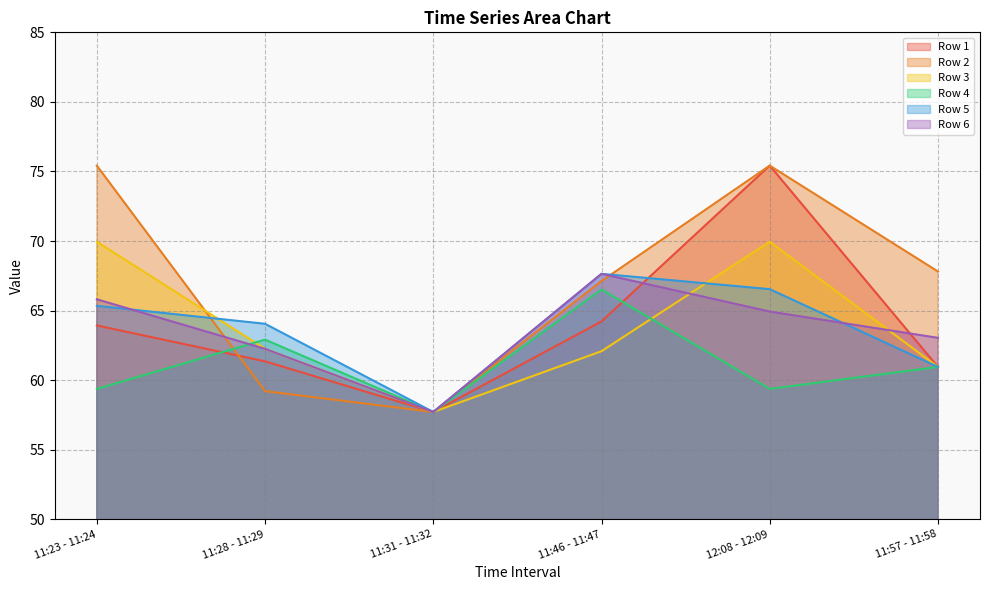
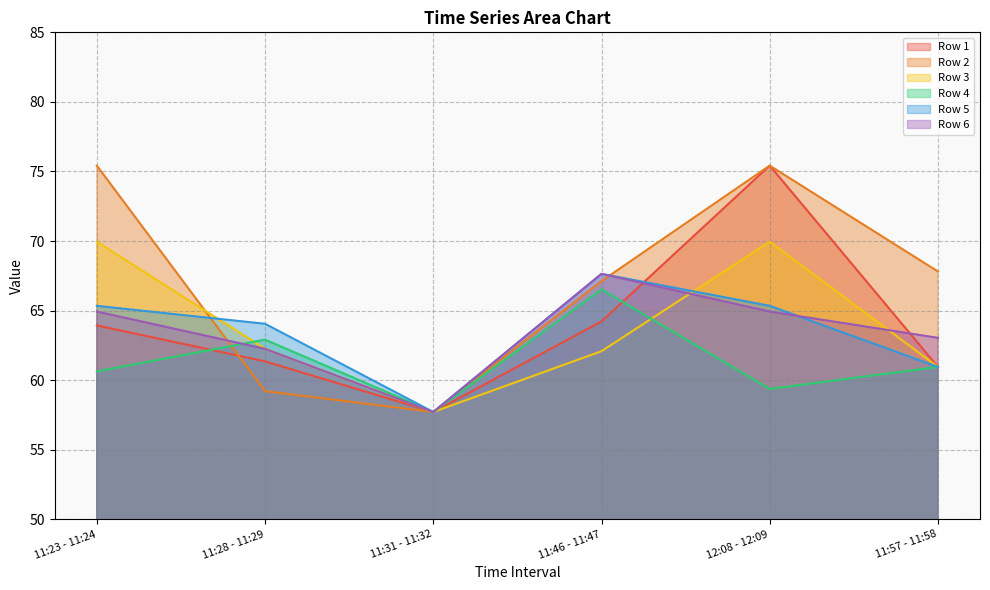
Row 4, 11:23 - 11:24: 59.4 -> 60.6
Row 6, 11:23 - 11:24: 65.8 -> 64.9
Row 5, 12:08 - 12:09: 66.5 -> 65.3
